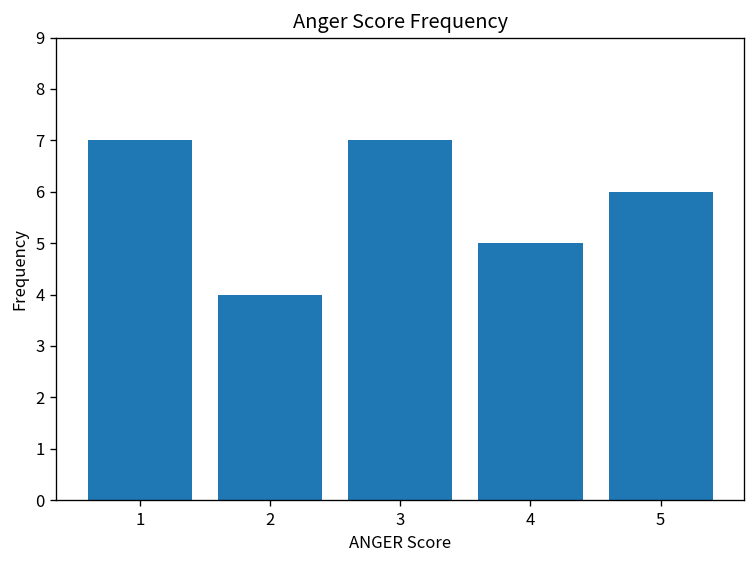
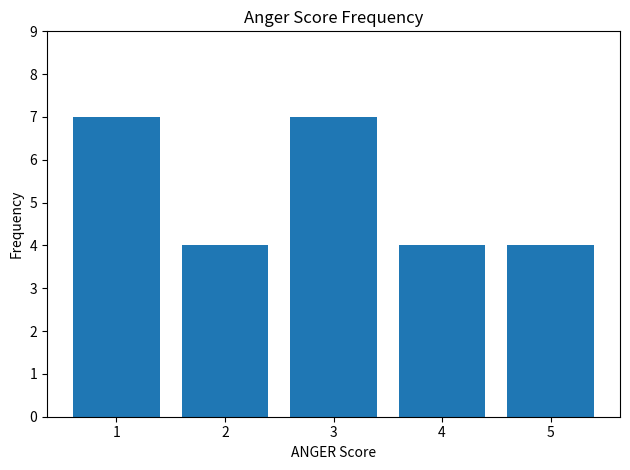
4: 5 -> 4
5: 6 -> 4
